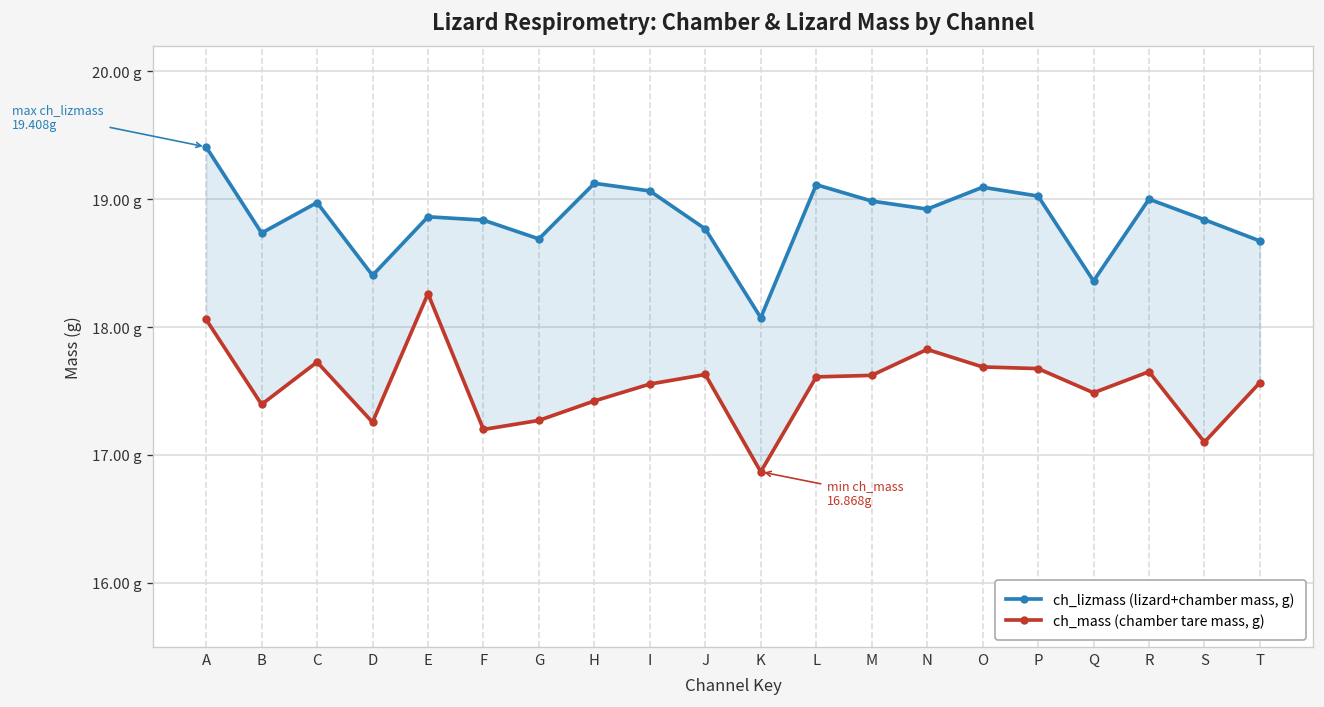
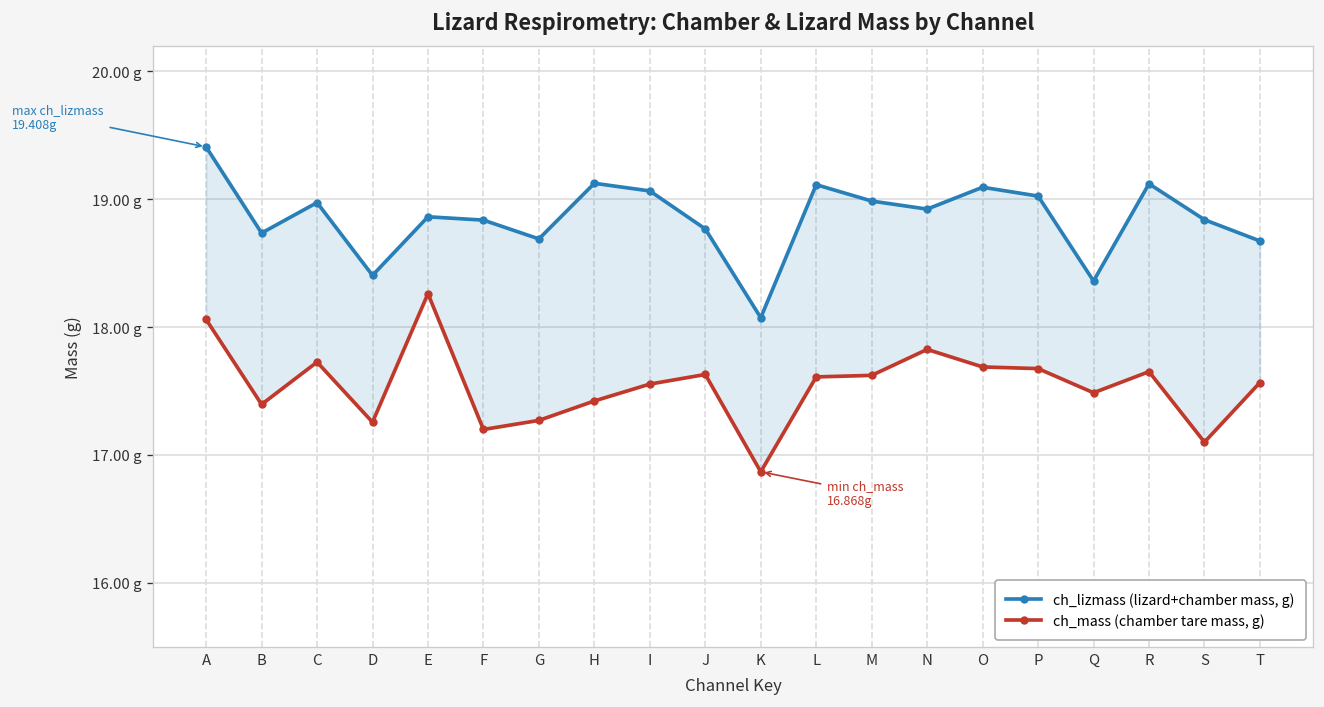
ch_lizmass (lizard+chamber mass, g), R: 19.00 g -> 19.12 g
